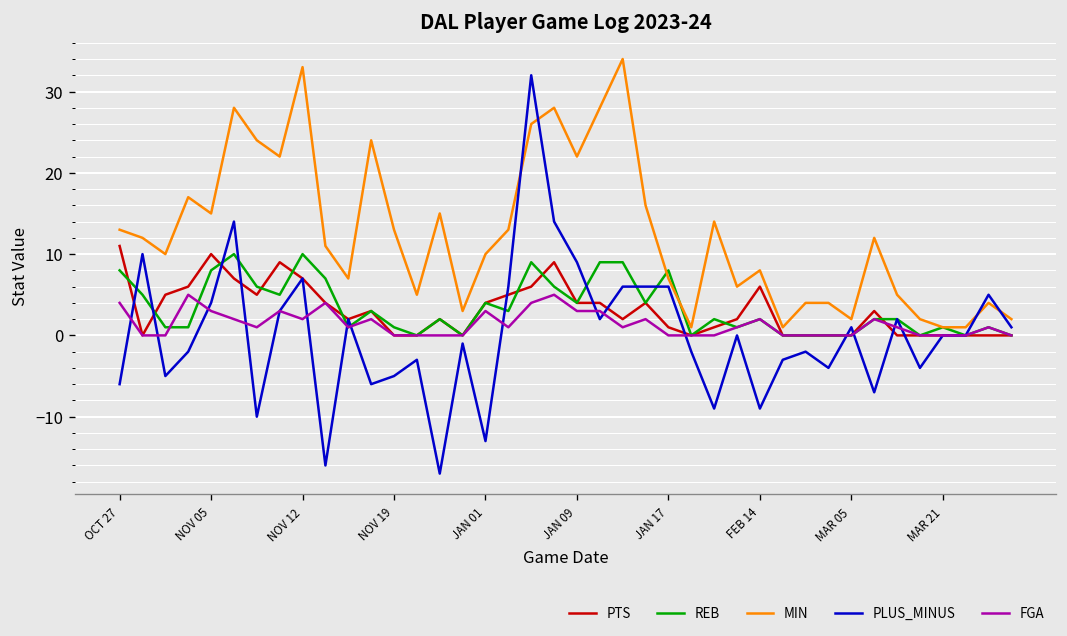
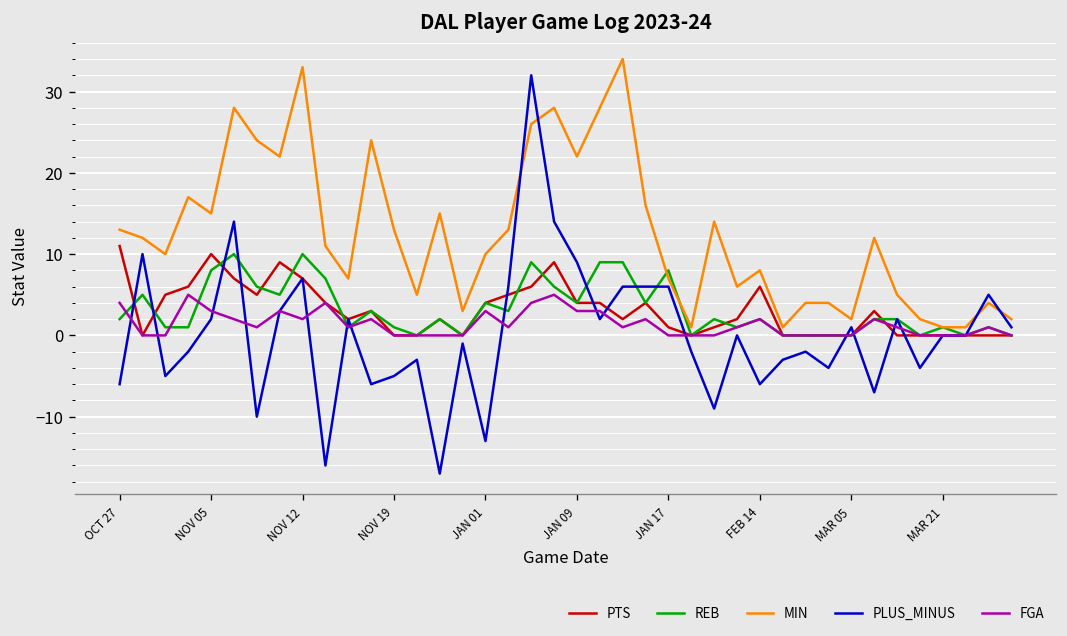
REB, OCT 27: 8 -> 2
PLUS_MINUS, NOV 05: 4 -> 2
PLUS_MINUS, FEB 14: -9 -> -6
